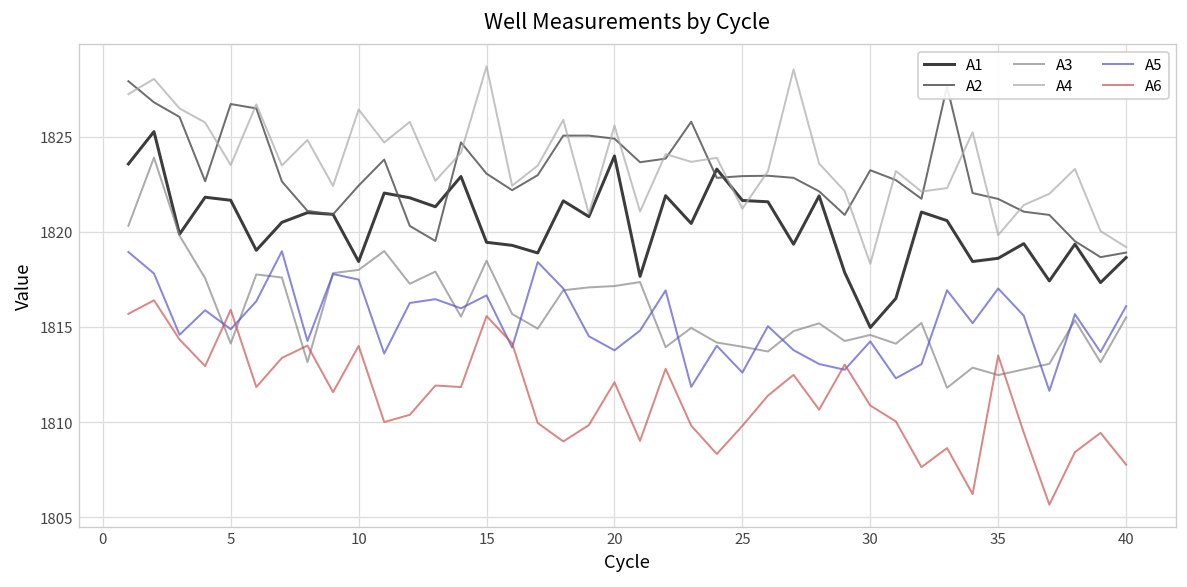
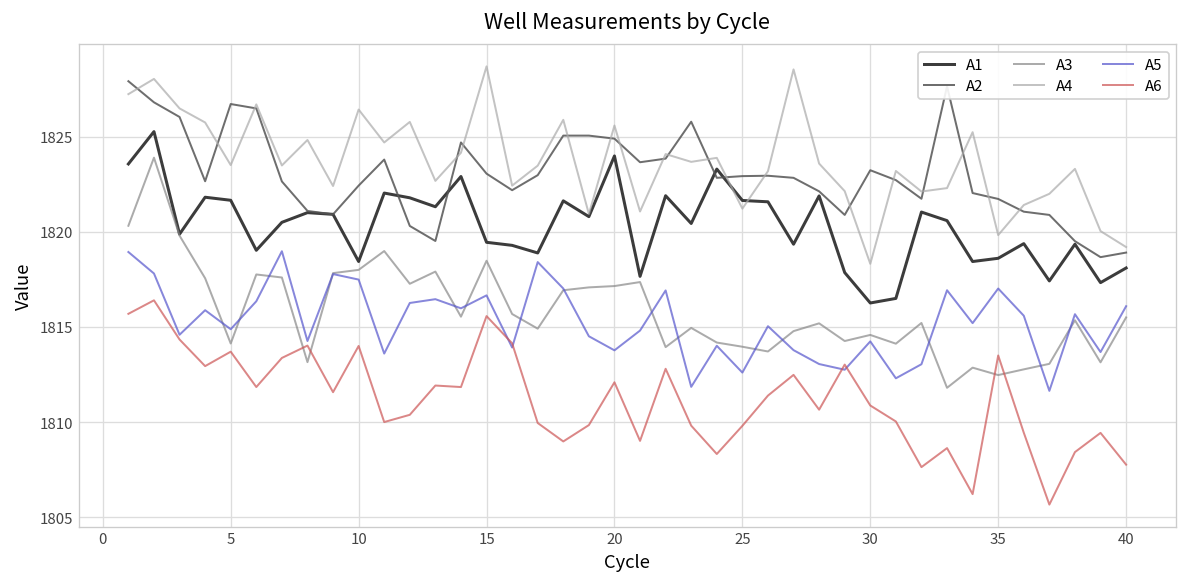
A6, 5: 1815.9 -> 1813.7
A1, 30: 1815.0 -> 1816.3
A1, 40: 1818.7 -> 1818.1
